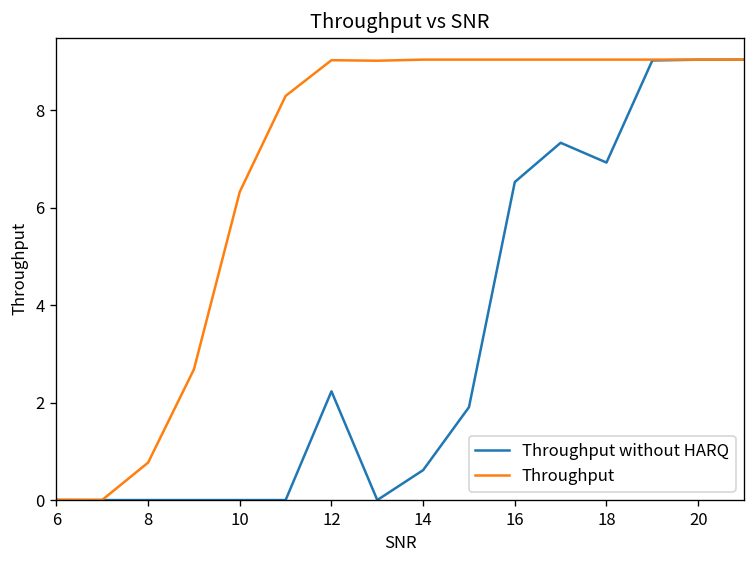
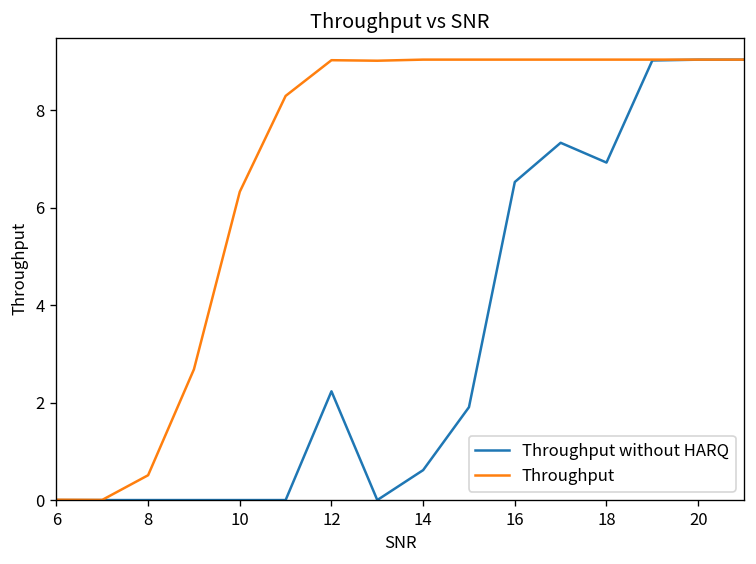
Throughput, 8: 0.8 -> 0.5
